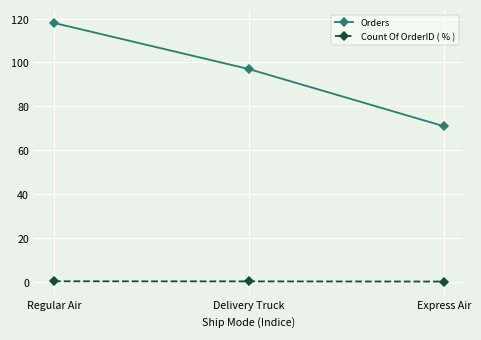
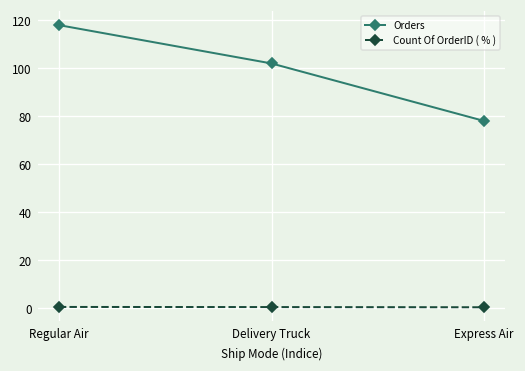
Orders, Delivery Truck: 97 -> 102
Orders, Express Air: 71 -> 78
